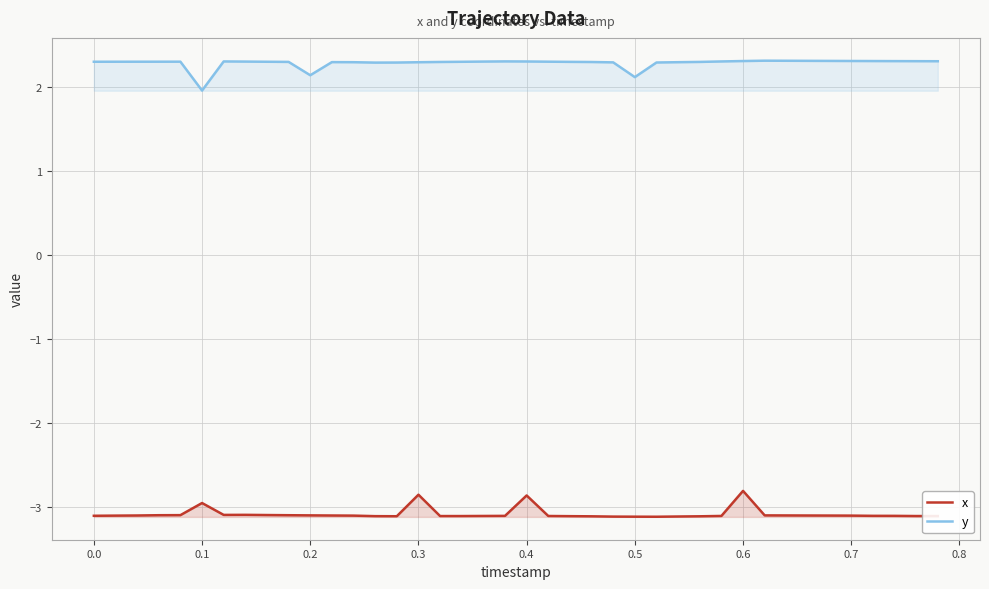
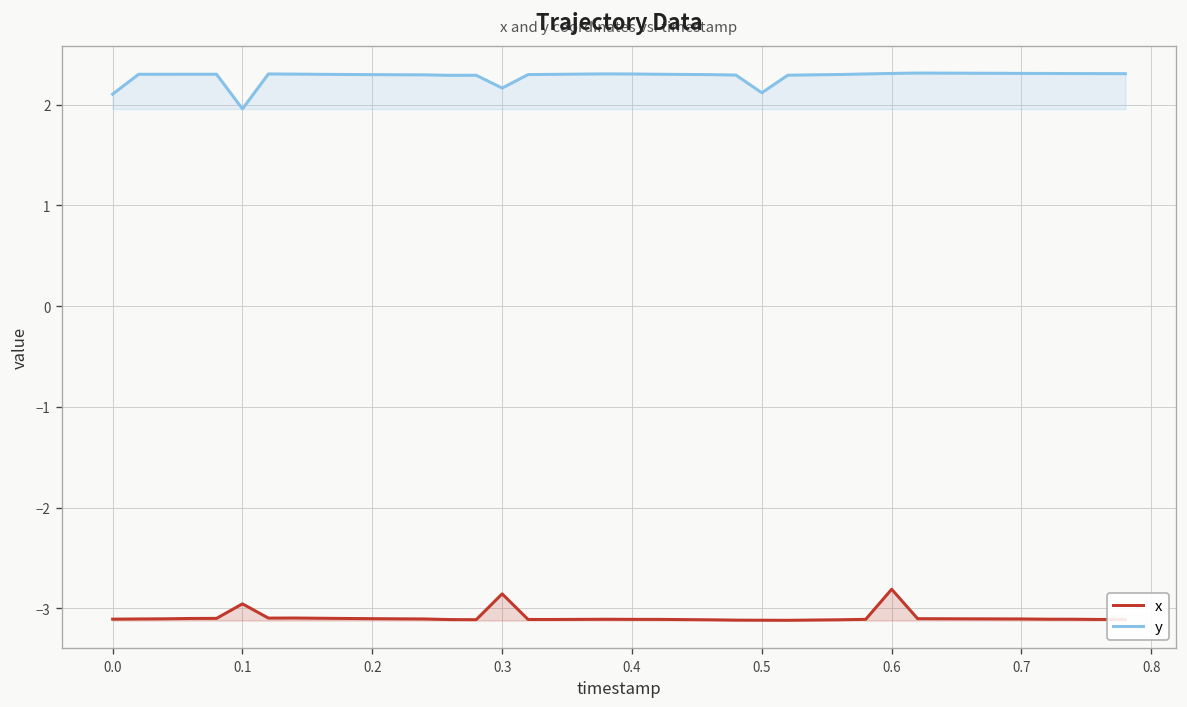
y, 0.0: 2.3 -> 2.1
y, 0.2: 2.1 -> 2.3
y, 0.3: 2.3 -> 2.2
x, 0.4: -2.9 -> -3.1
